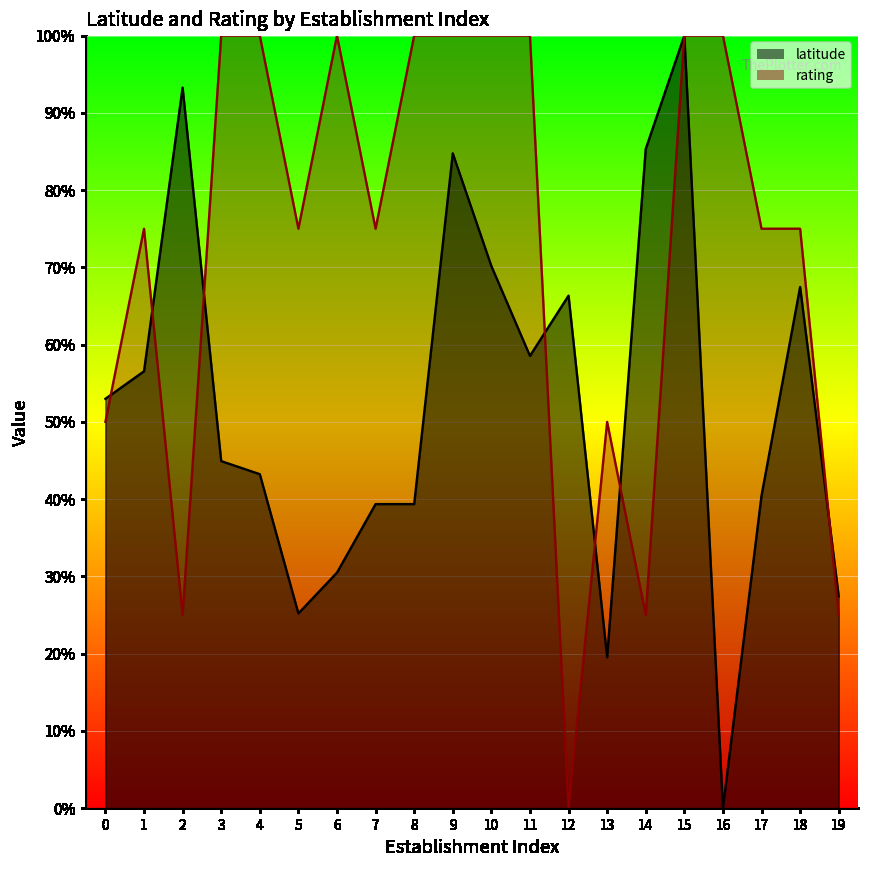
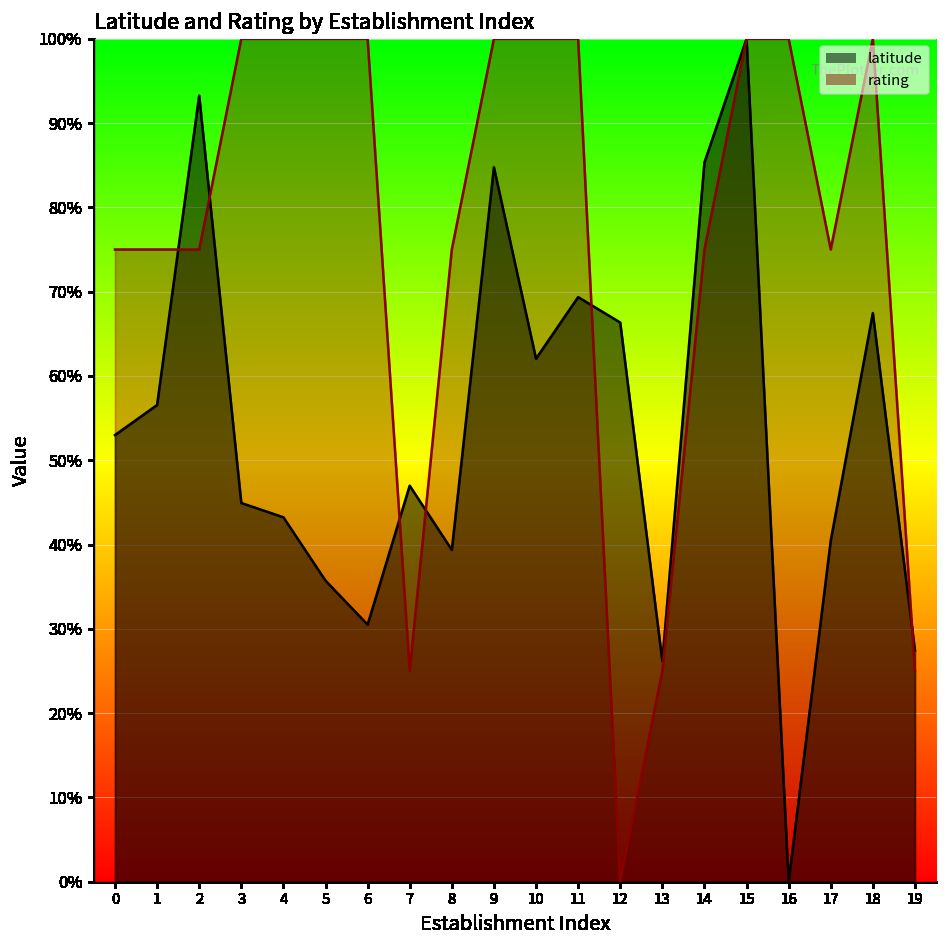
rating, 0: 50% -> 75%
rating, 2: 25% -> 75%
latitude, 5: 25% -> 36%
rating, 5: 75% -> 100%
latitude, 7: 39% -> 47%
rating, 7: 75% -> 25%
rating, 8: 100% -> 75%
latitude, 10: 70% -> 62%
latitude, 11: 59% -> 69%
latitude, 13: 20% -> 26%
rating, 13: 50% -> 25%
rating, 14: 25% -> 75%
rating, 18: 75% -> 100%
